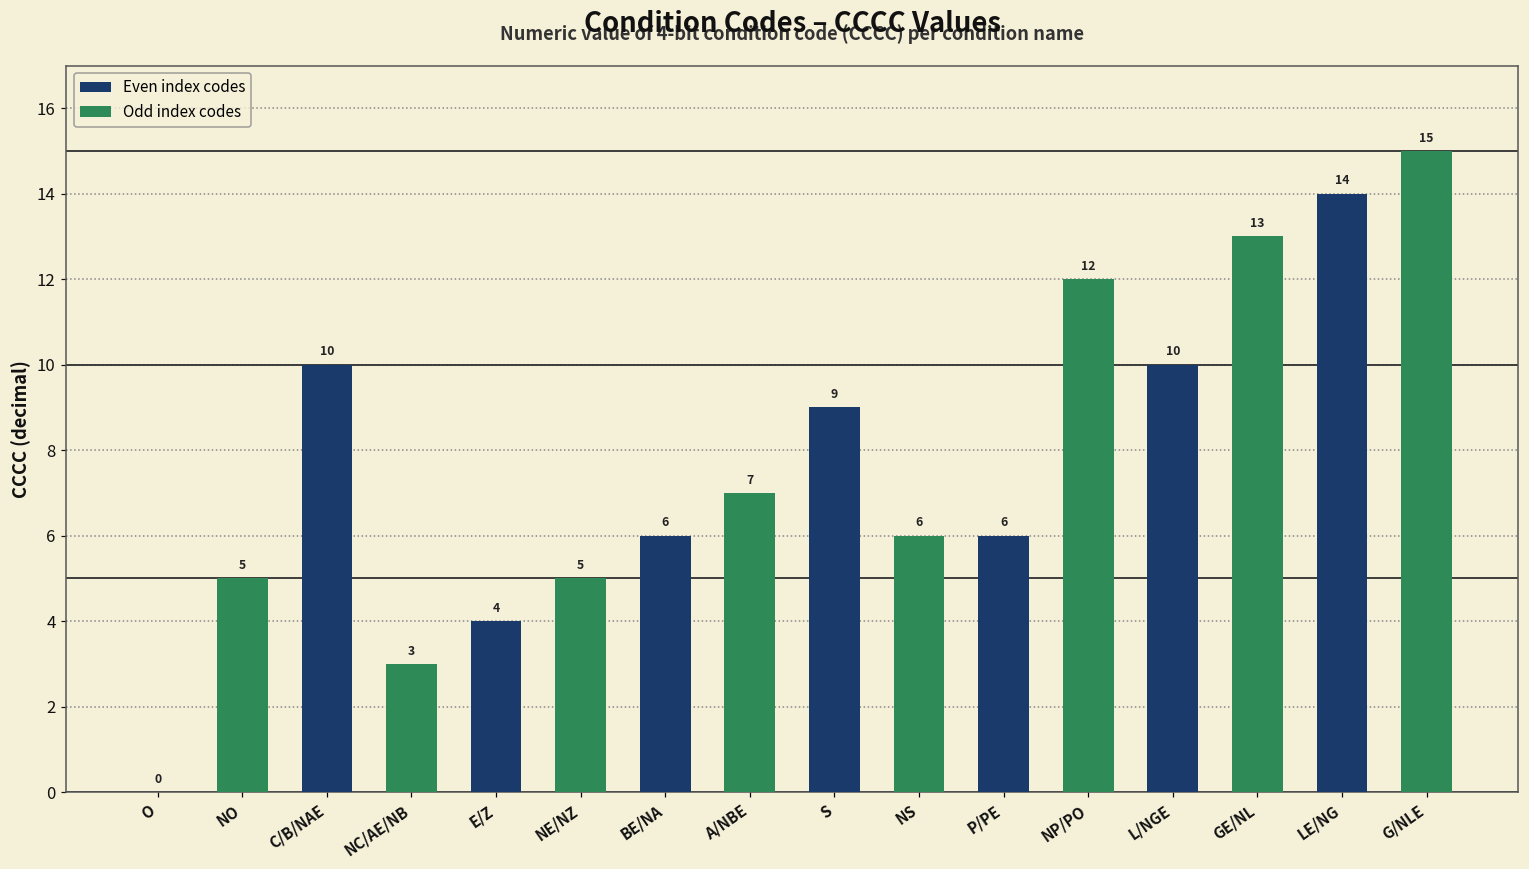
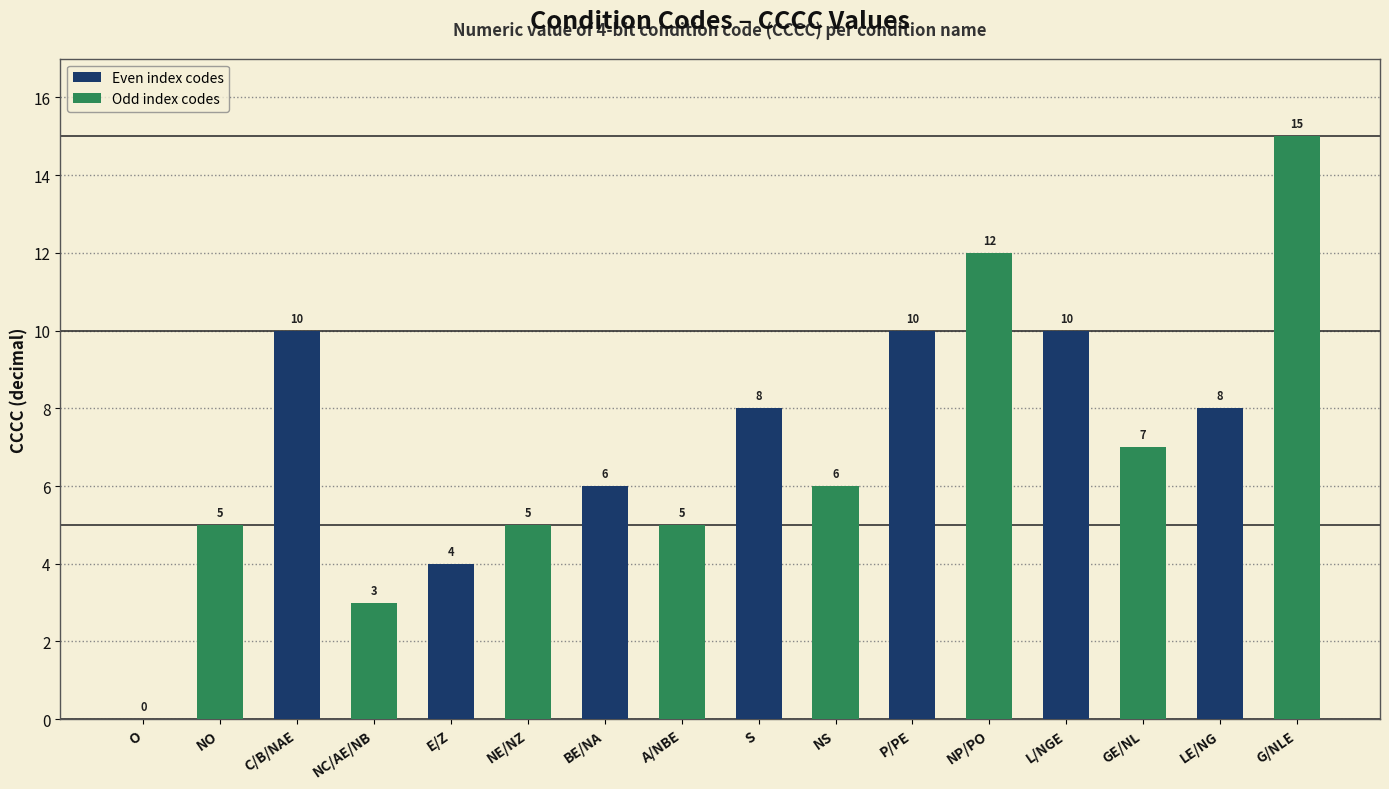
A/NBE: 7 -> 5
S: 9 -> 8
P/PE: 6 -> 10
GE/NL: 13 -> 7
LE/NG: 14 -> 8
